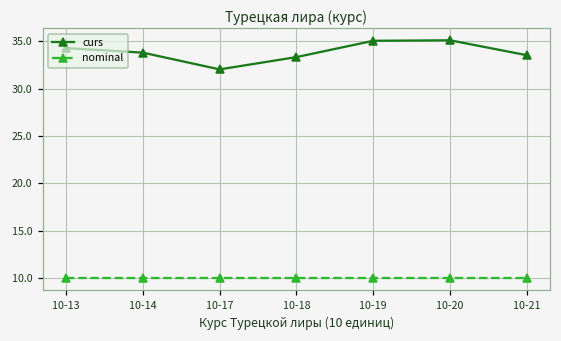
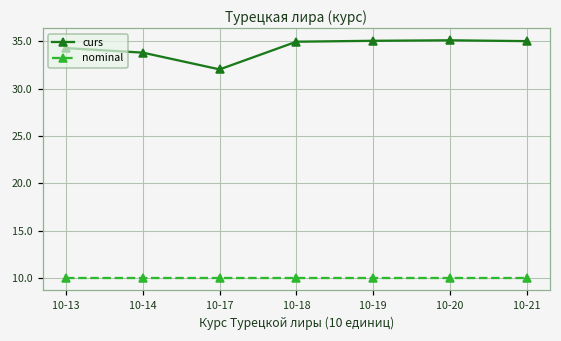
curs, 10-18: 33 -> 35
curs, 10-21: 34 -> 35
